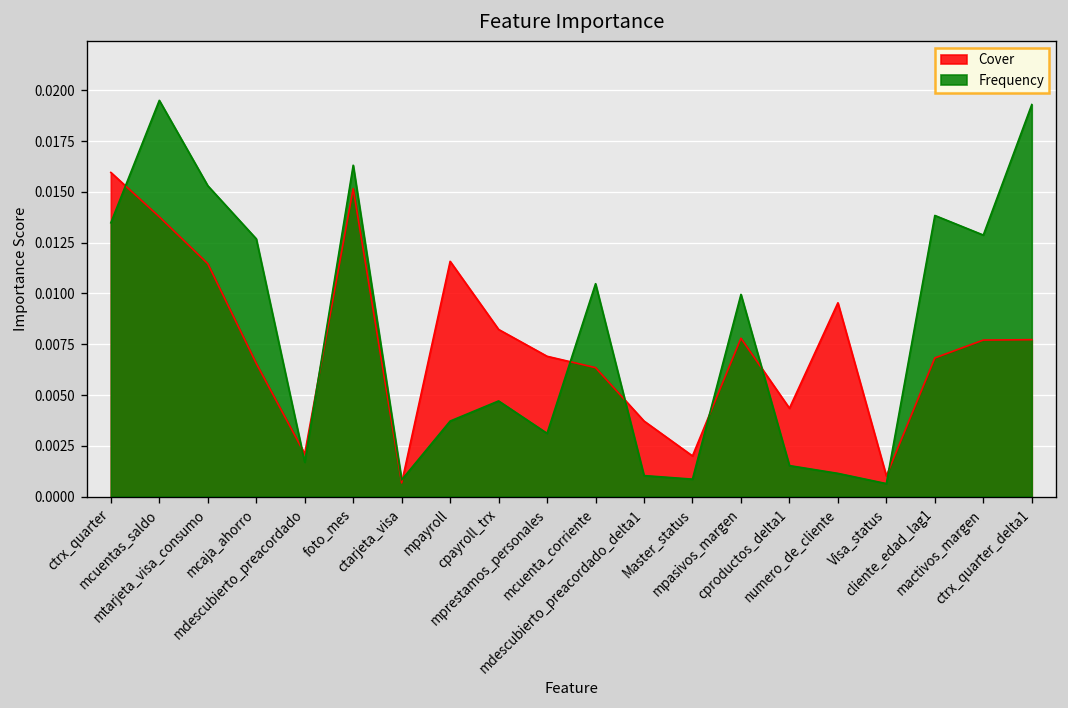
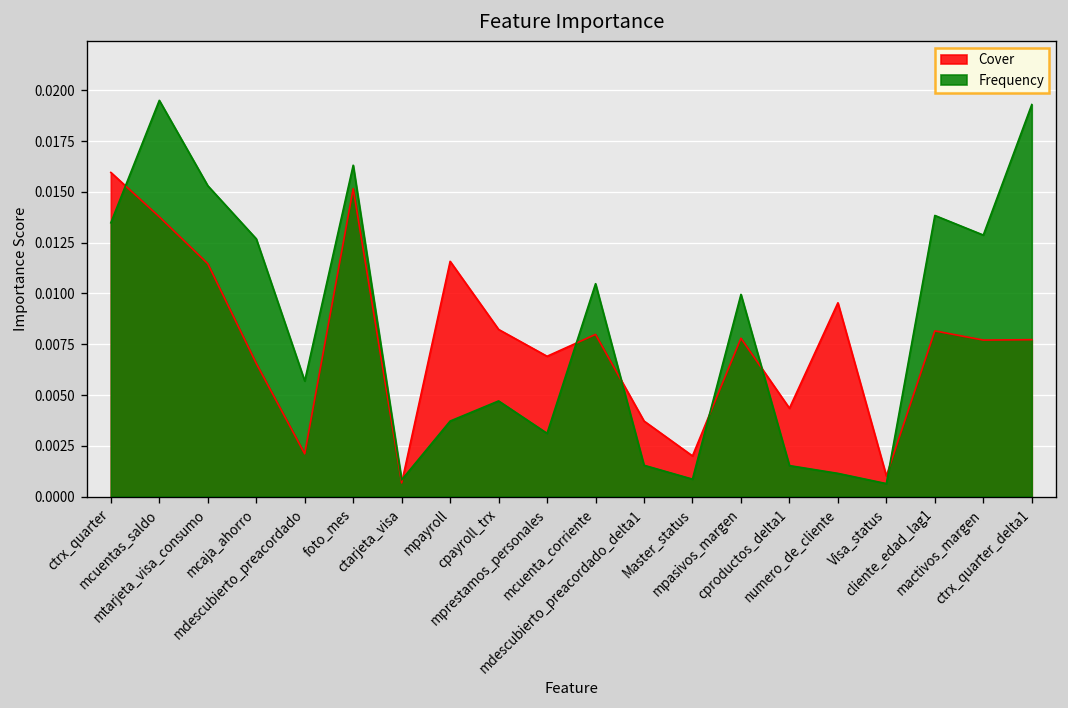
Frequency, mdescubierto_preacordado: 0.0017 -> 0.0057
Cover, mcuenta_corriente: 0.0063 -> 0.0080
Frequency, mdescubierto_preacordado_delta1: 0.0010 -> 0.0015
Cover, cliente_edad_lag1: 0.0068 -> 0.0082
